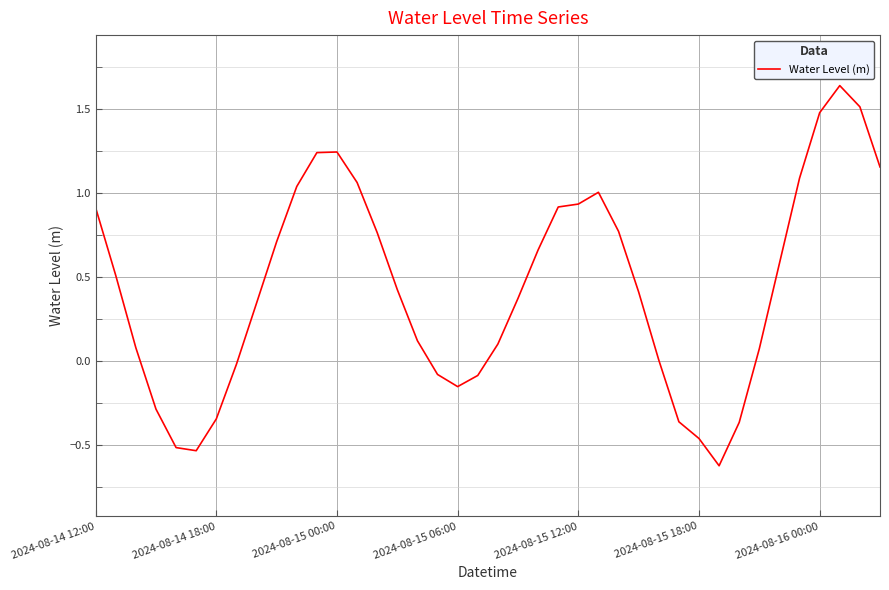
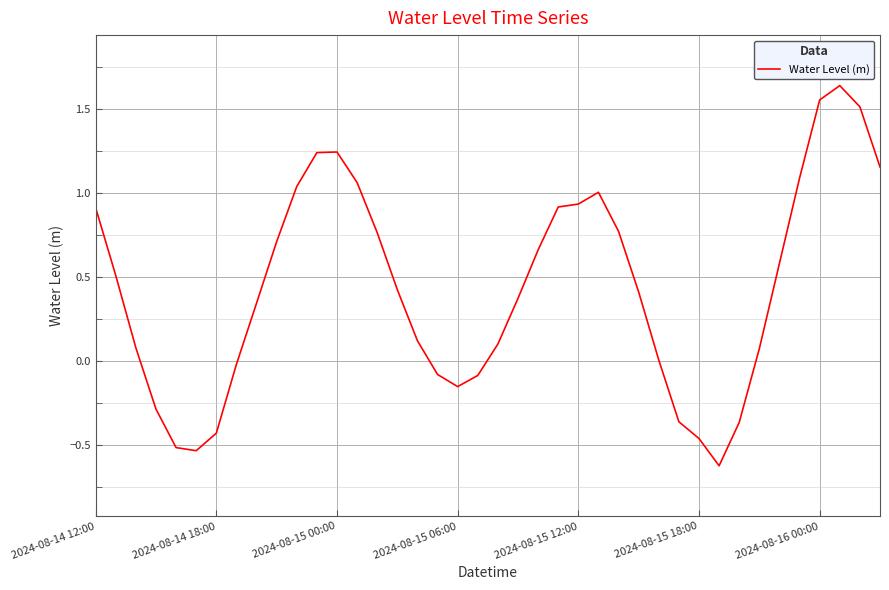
2024-08-14 18:00: -0.34 -> -0.43
2024-08-16 00:00: 1.48 -> 1.55
